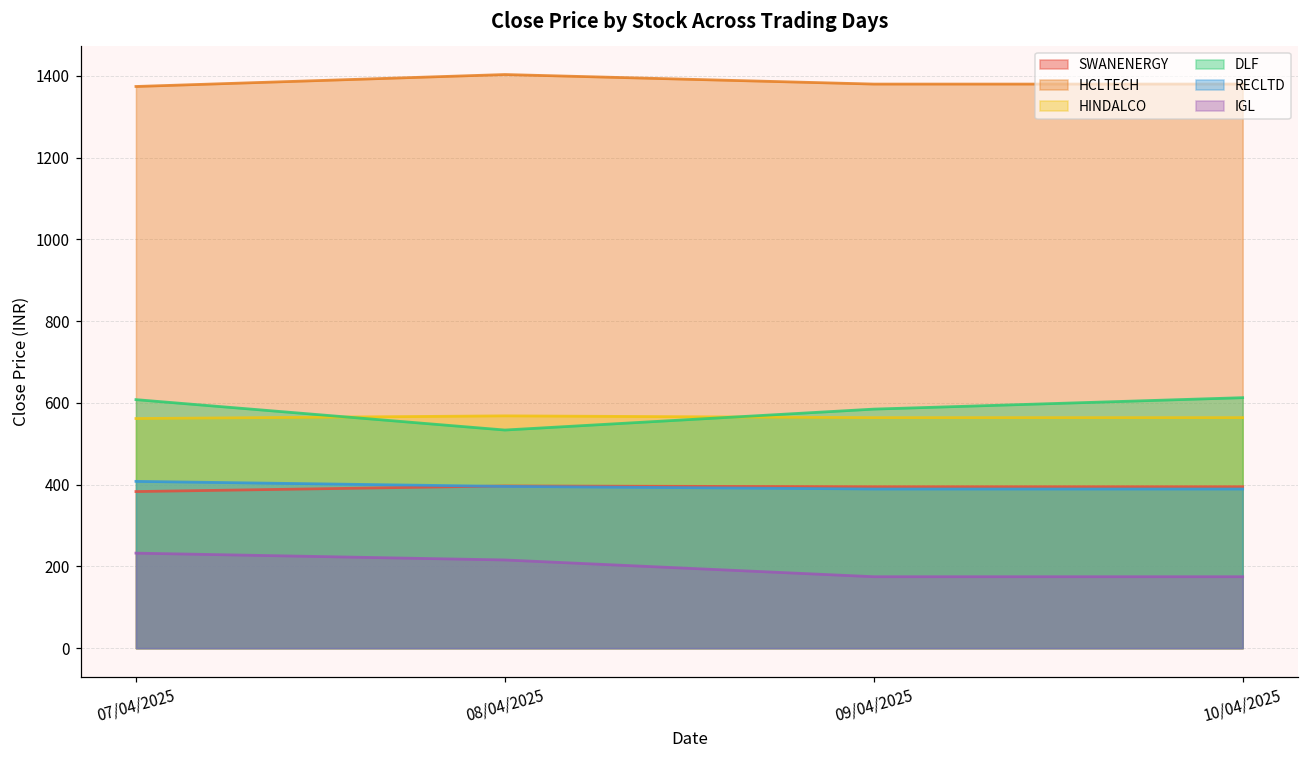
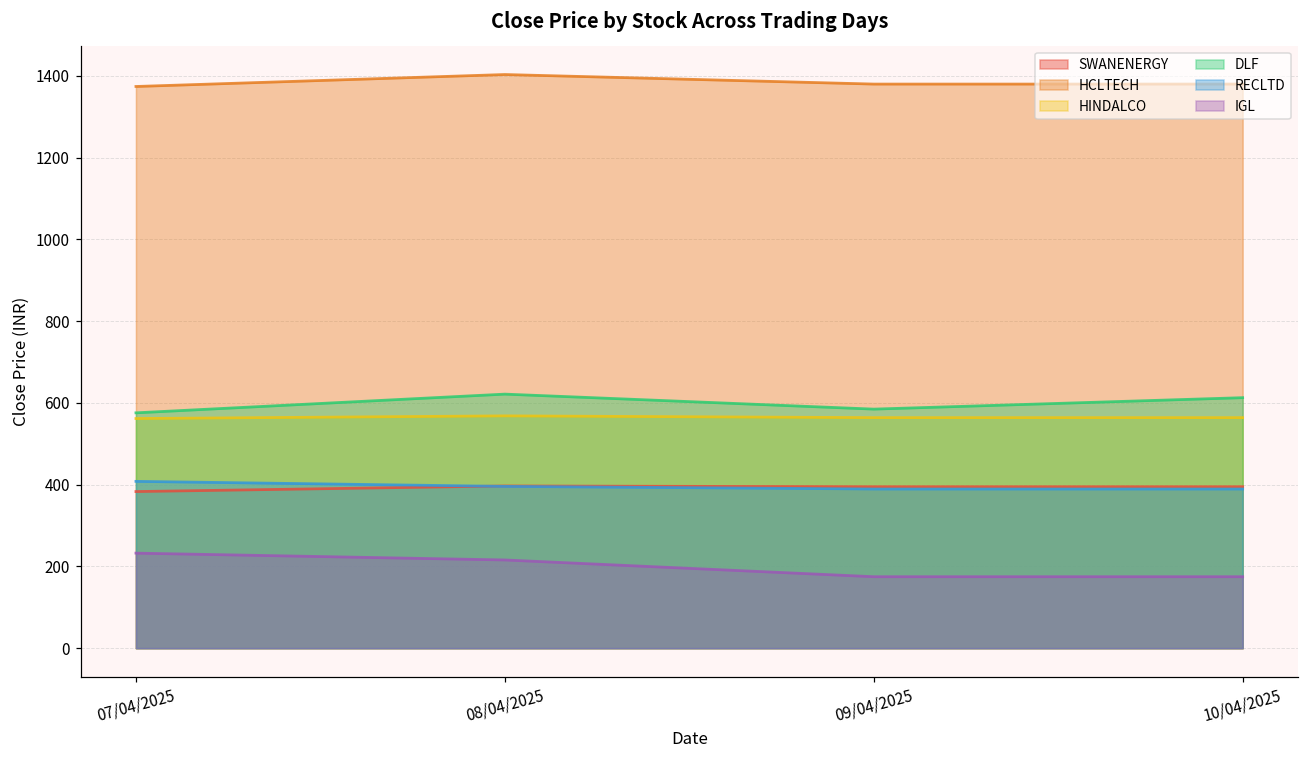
DLF, 07/04/2025: 610 -> 580
DLF, 08/04/2025: 530 -> 620
